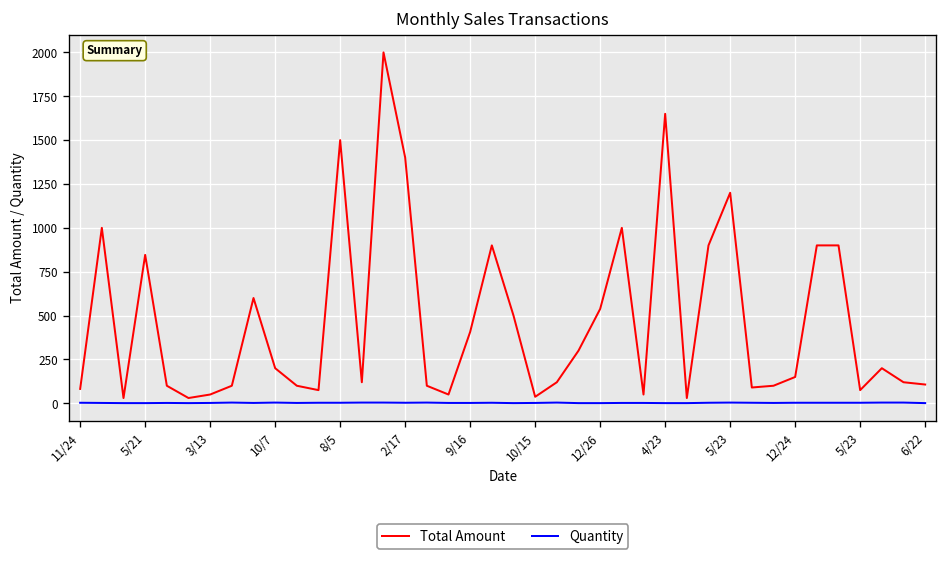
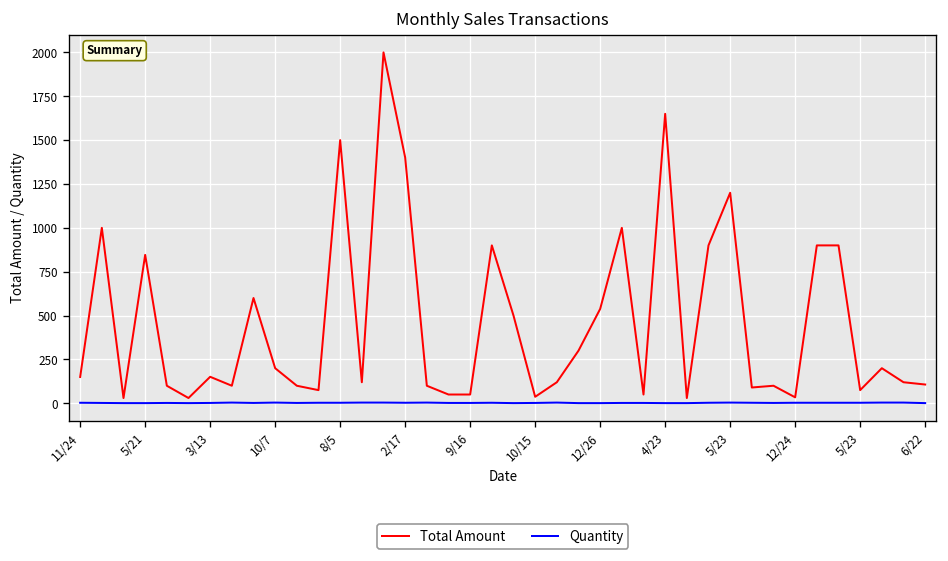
Total Amount, 11/24: 80 -> 150
Total Amount, 3/13: 50 -> 150
Total Amount, 9/16: 410 -> 50
Total Amount, 12/24: 150 -> 30
